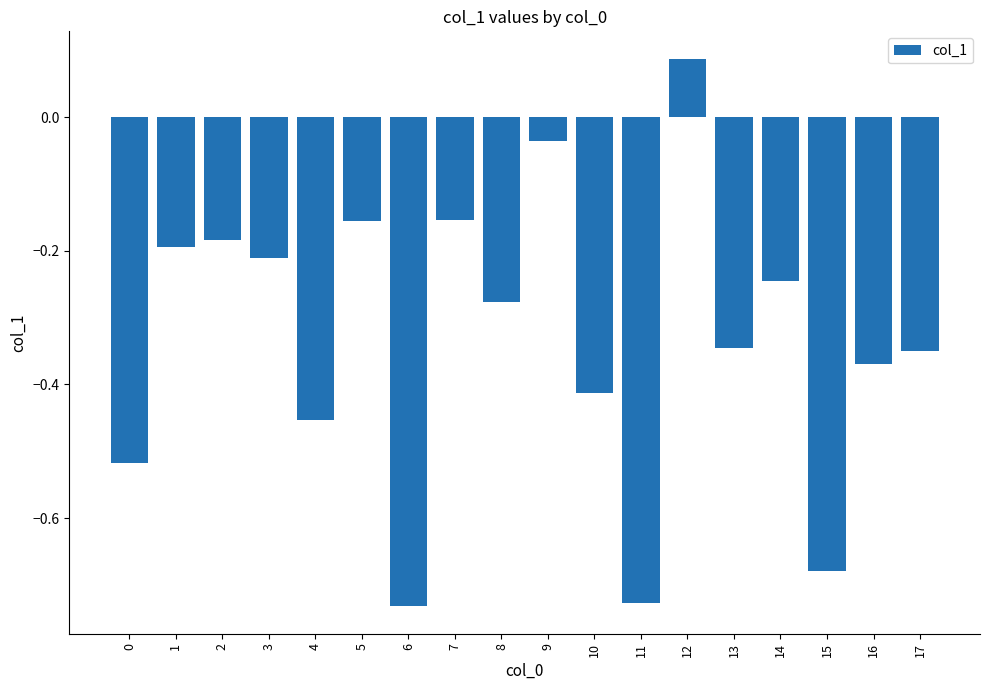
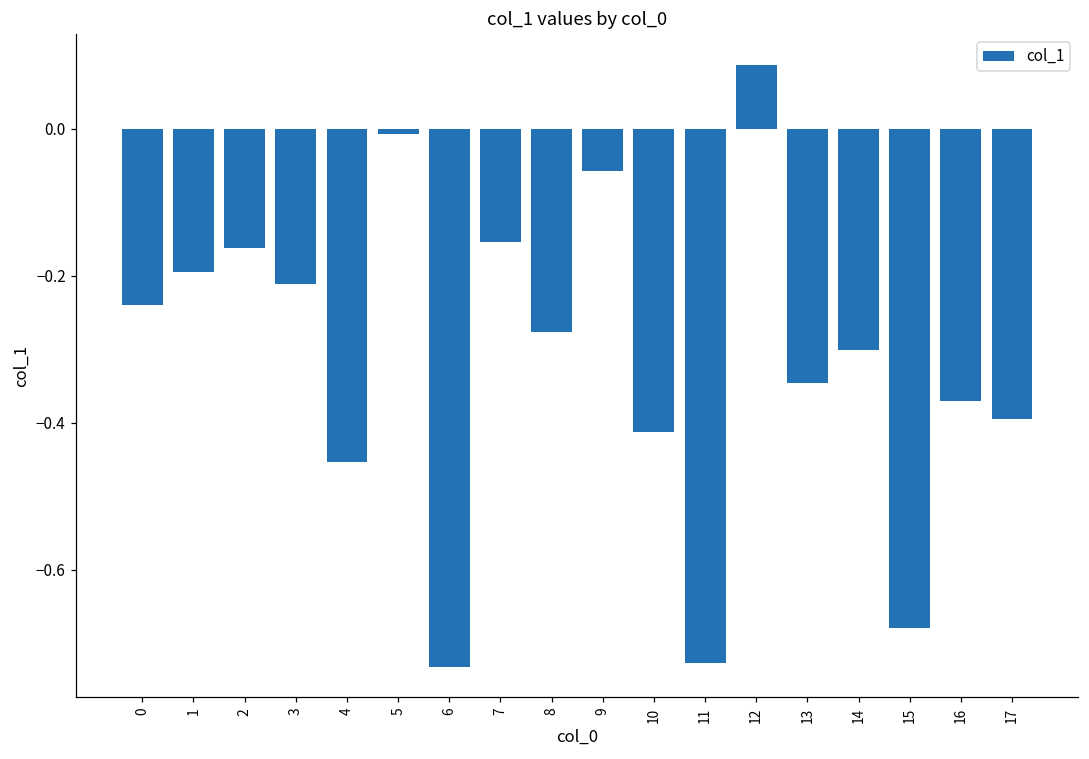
0: -0.52 -> -0.24
2: -0.18 -> -0.16
5: -0.15 -> -0.01
9: -0.04 -> -0.06
14: -0.25 -> -0.30
17: -0.35 -> -0.40
